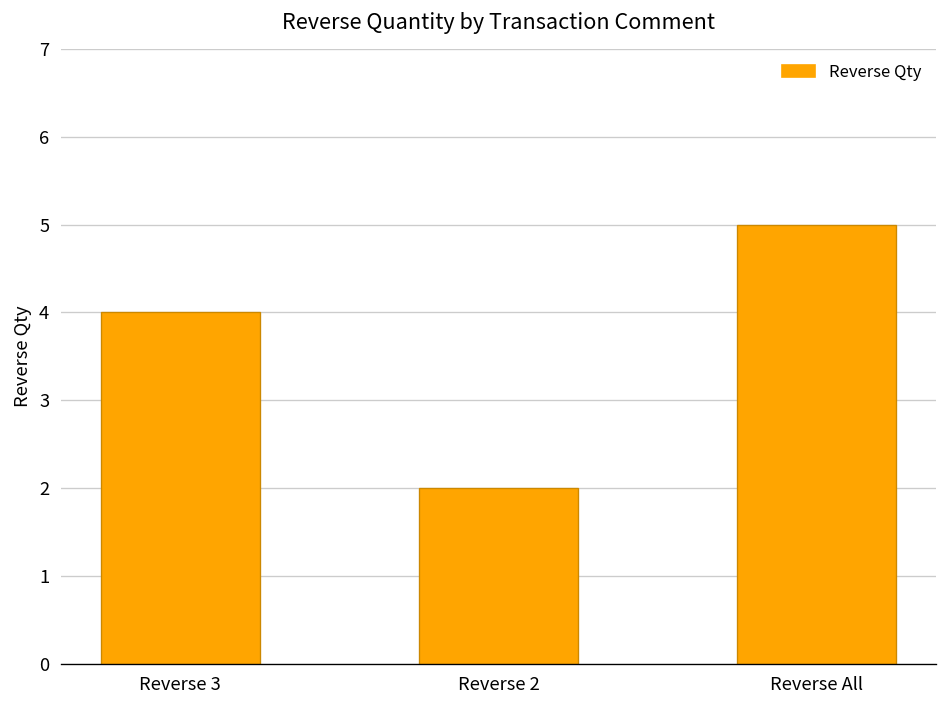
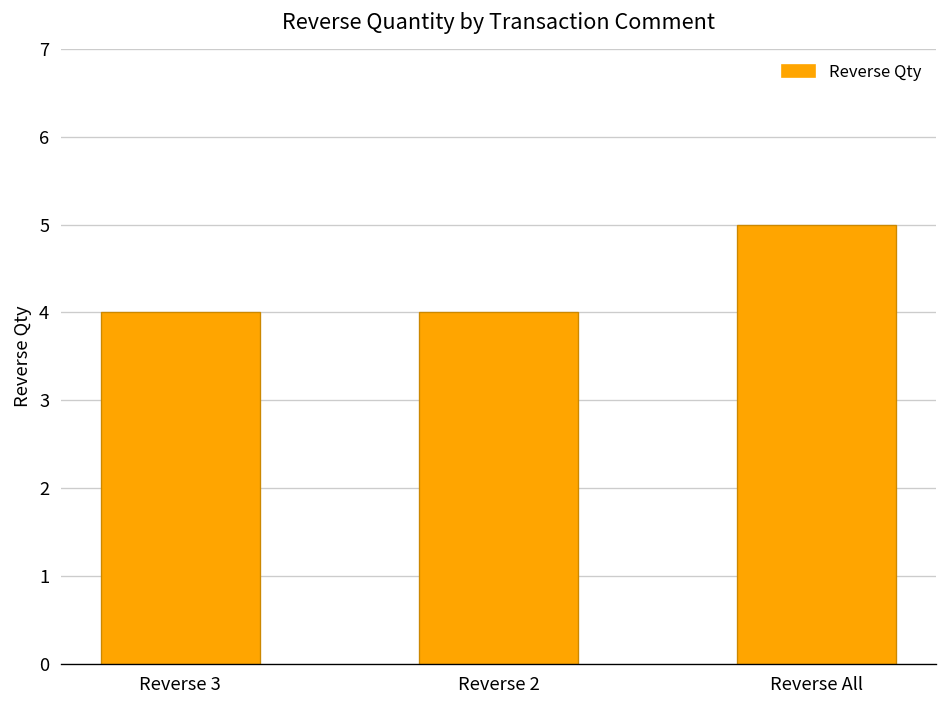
Reverse 2: 2 -> 4
